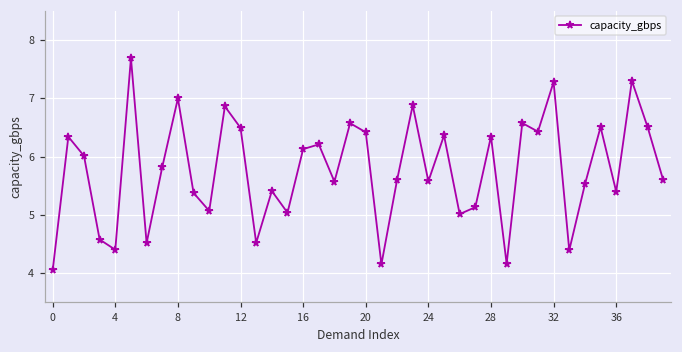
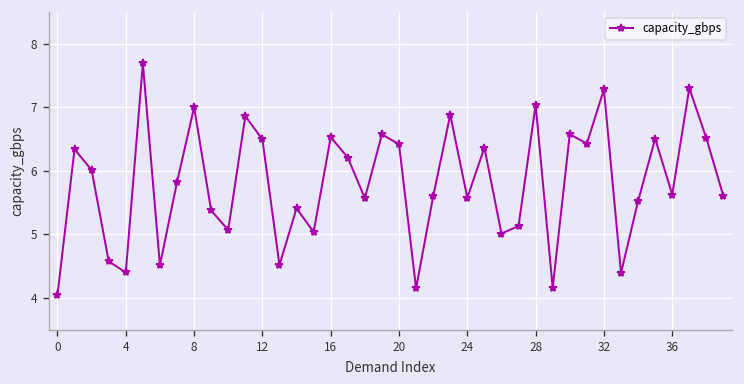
16: 6.1 -> 6.5
28: 6.3 -> 7.0
36: 5.4 -> 5.6
